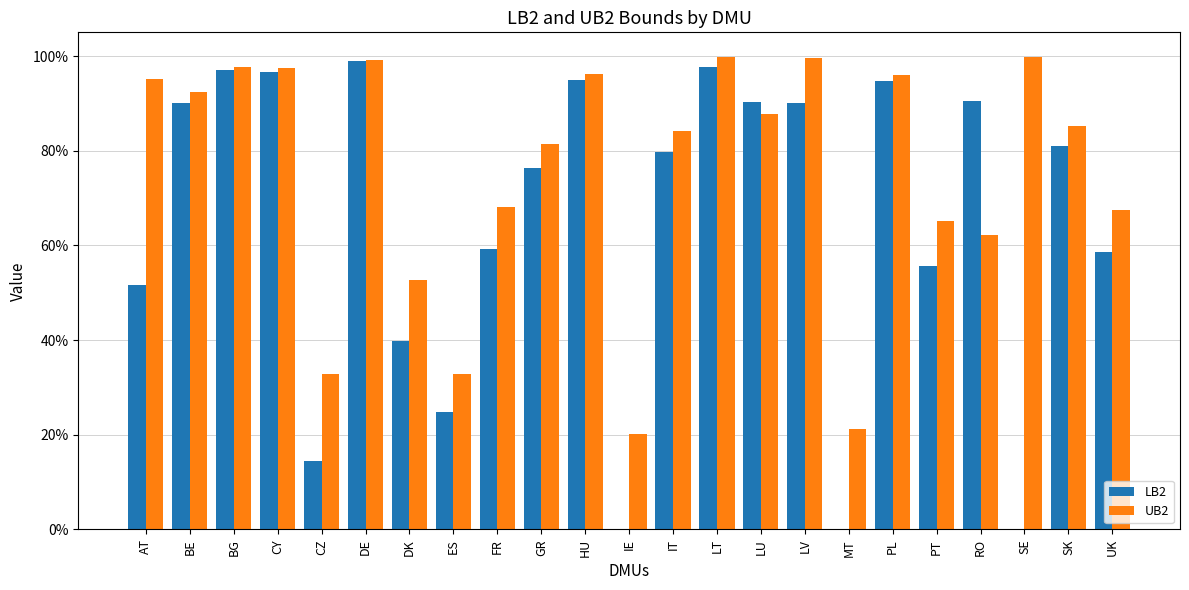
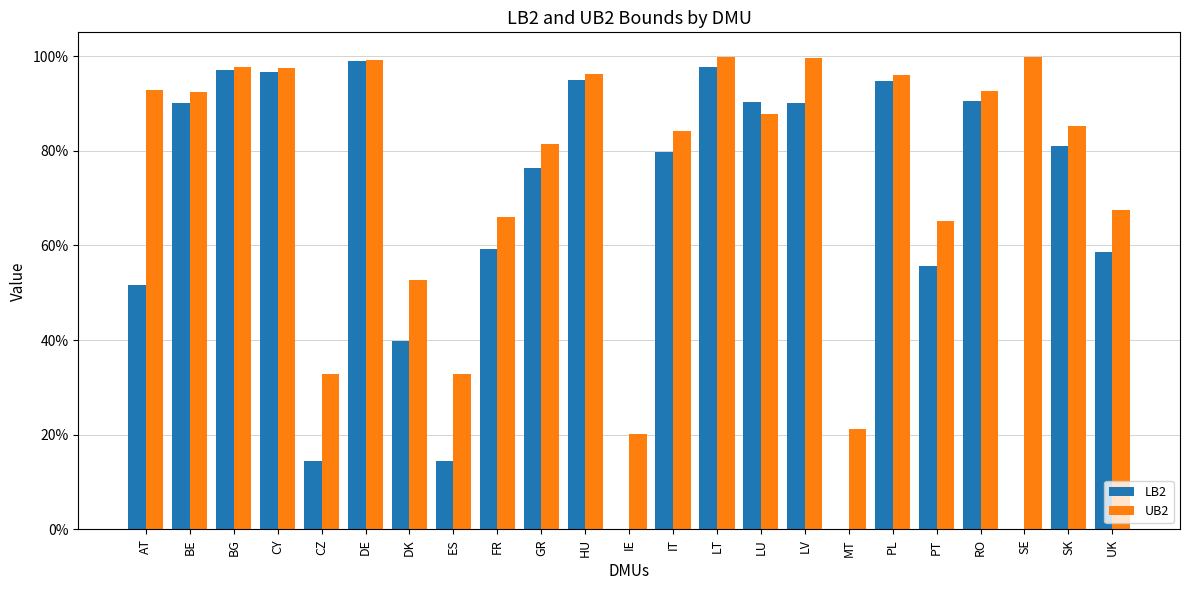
UB2, AT: 95% -> 93%
LB2, ES: 25% -> 14%
UB2, FR: 68% -> 66%
UB2, RO: 62% -> 93%
